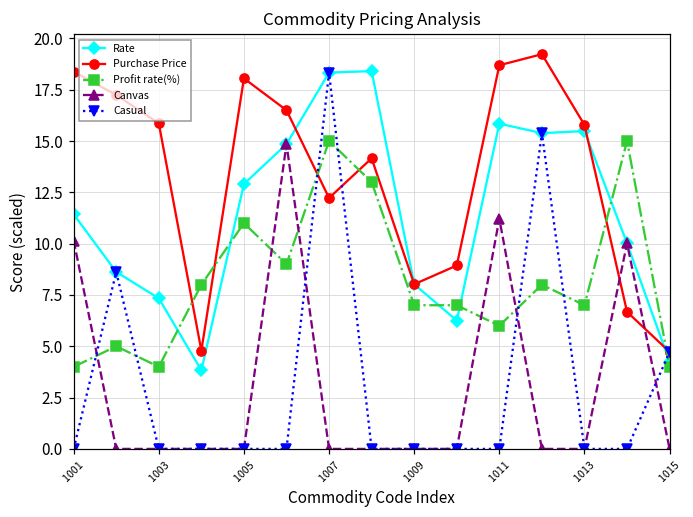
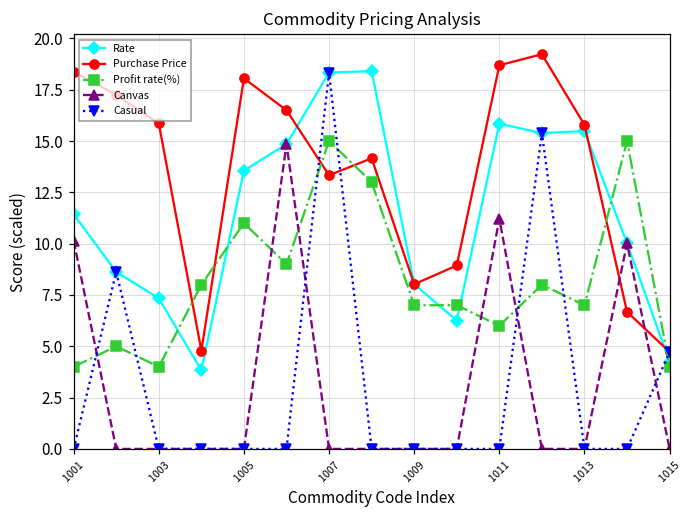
Rate, 1005: 12.9 -> 13.6
Purchase Price, 1007: 12.2 -> 13.3
